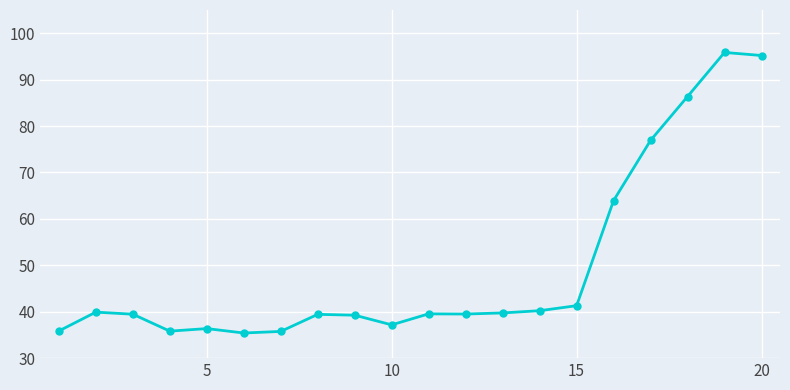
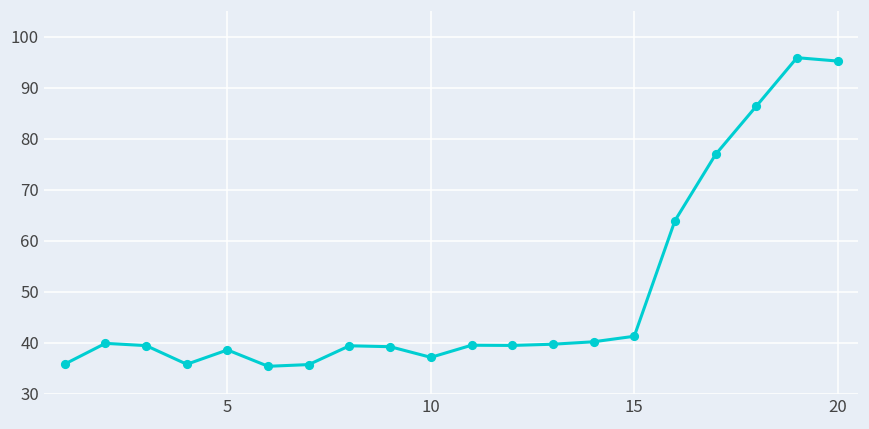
5: 36 -> 39
